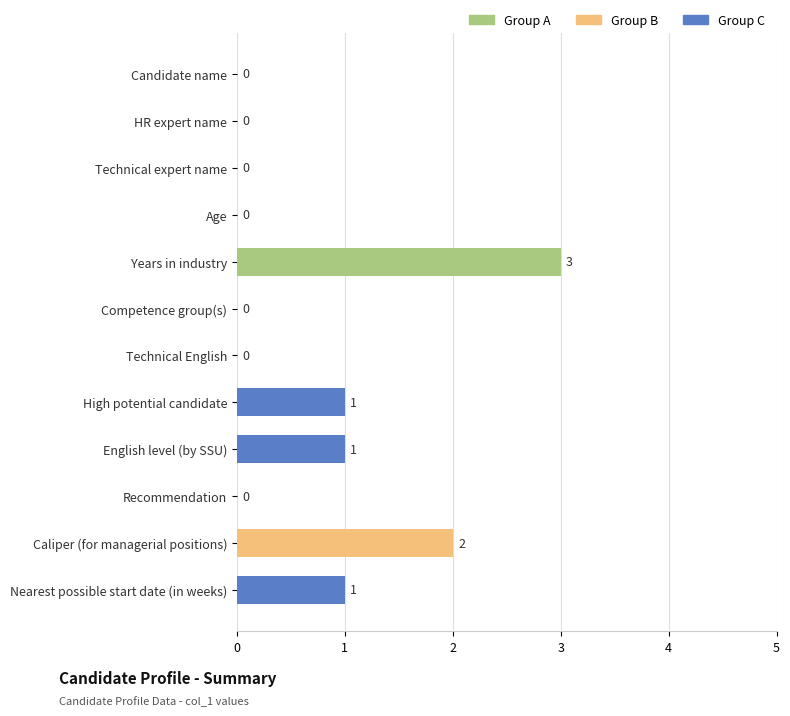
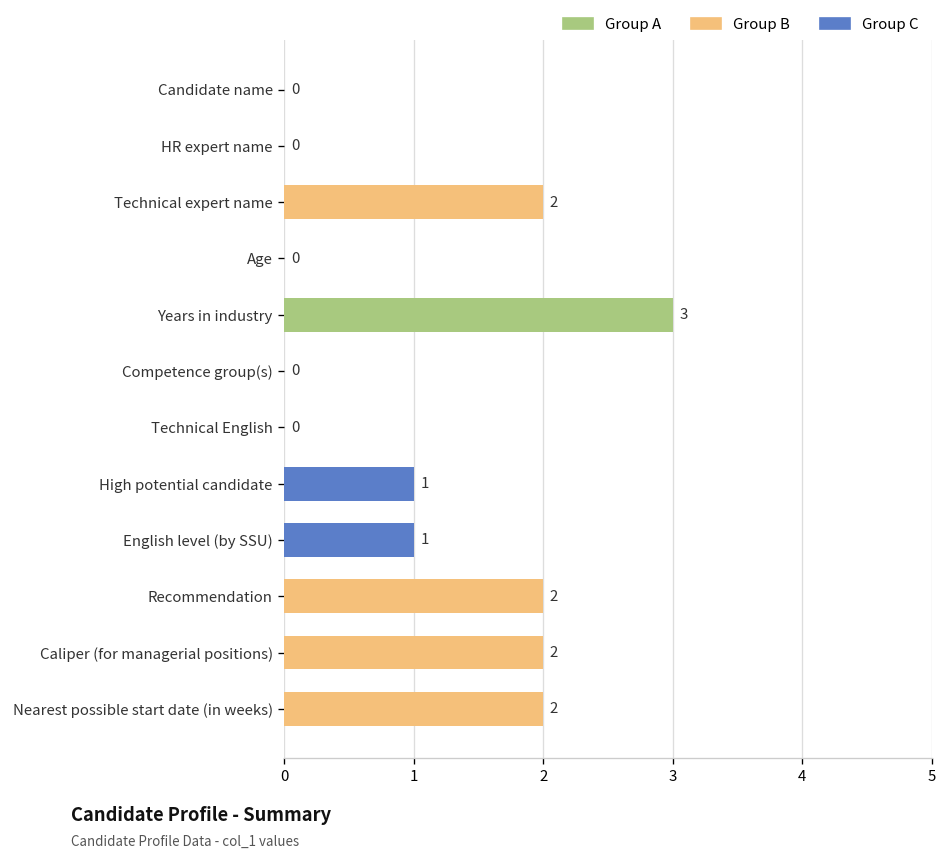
Technical expert name: 0 -> 2
Recommendation: 0 -> 2
Nearest possible start date (in weeks): 1 -> 2
